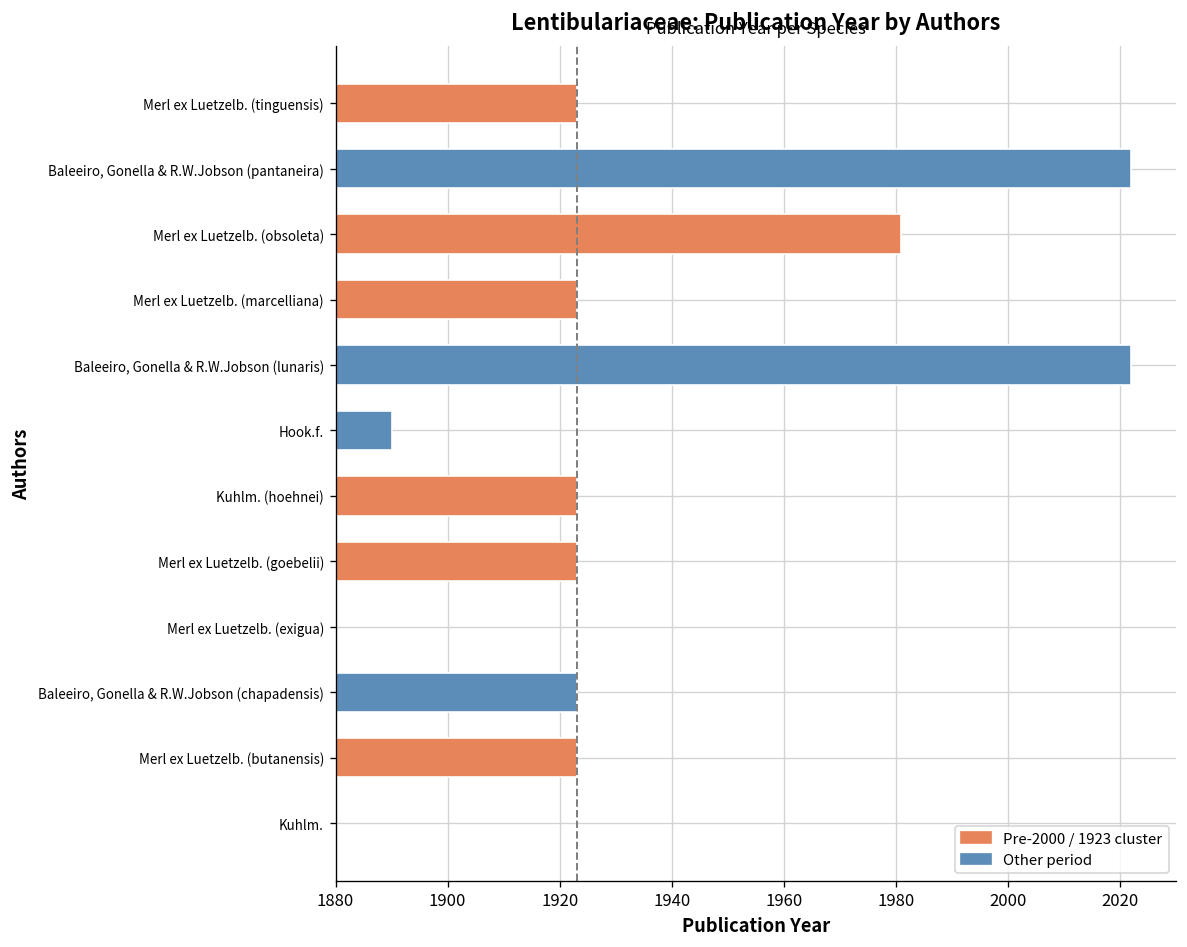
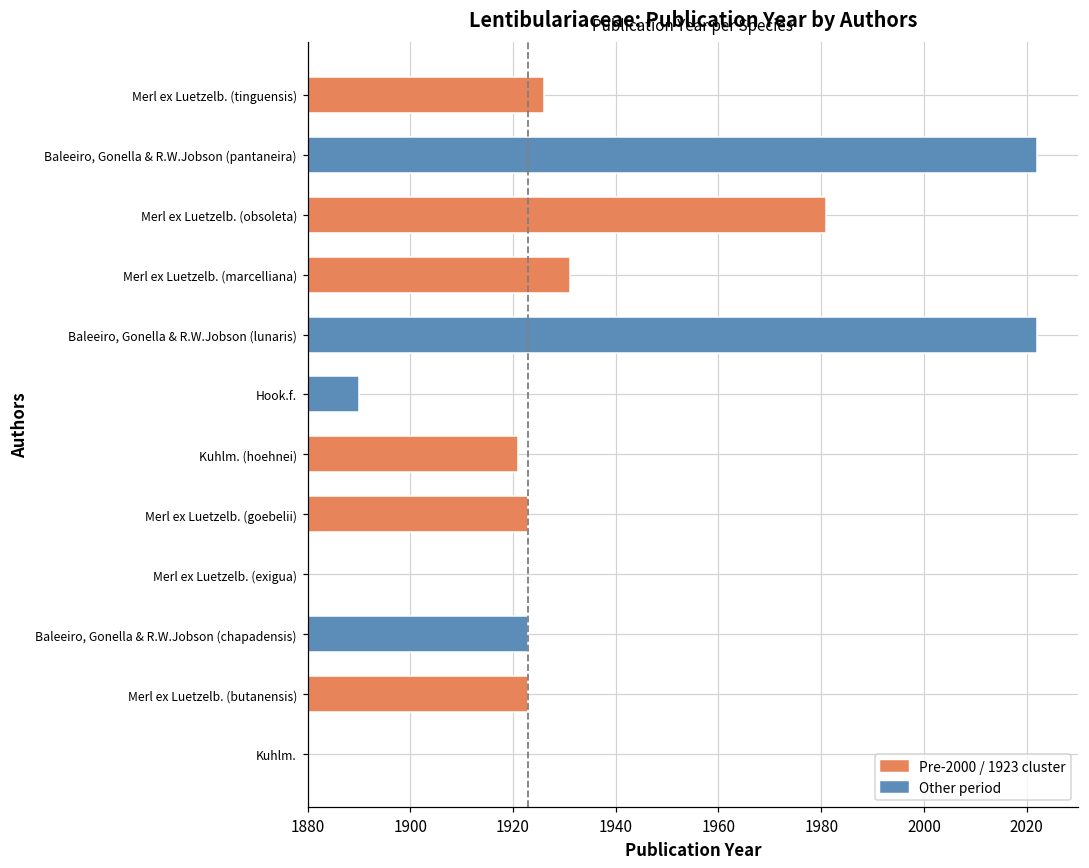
Merl ex Luetzelb. (tinguensis): 1923 -> 1926
Merl ex Luetzelb. (marcelliana): 1923 -> 1931
Kuhlm. (hoehnei): 1923 -> 1921
